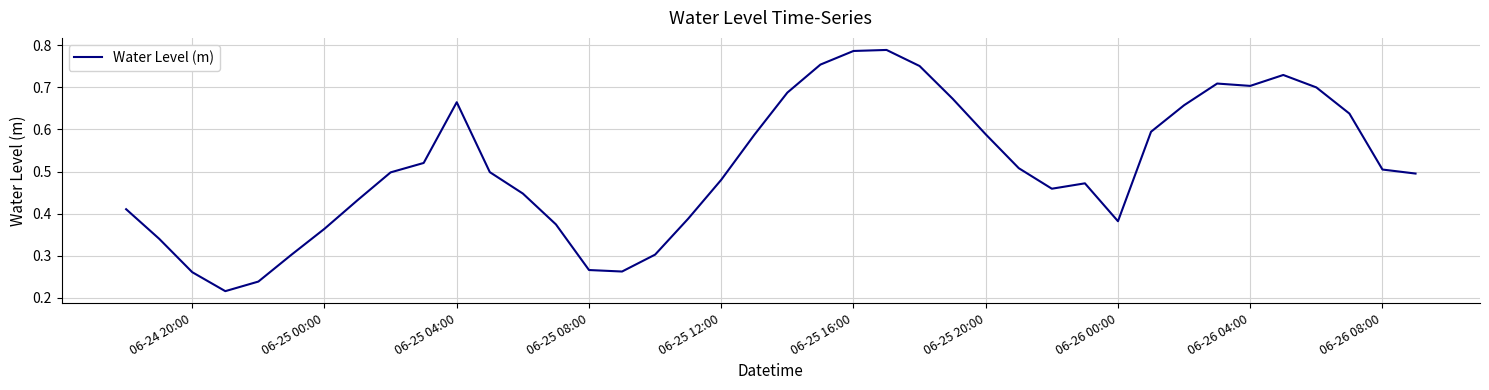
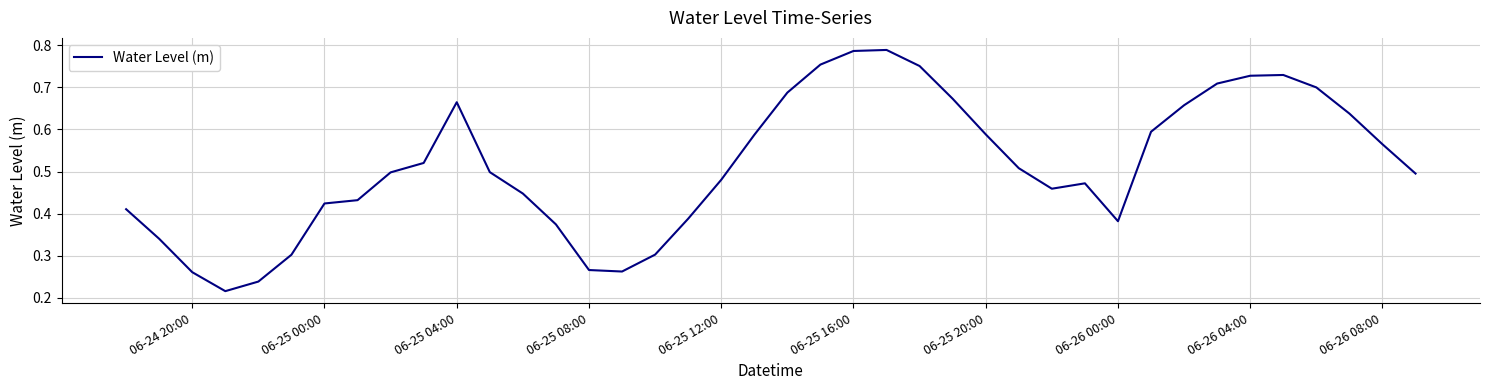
06-25 00:00: 0.36 -> 0.42
06-26 04:00: 0.70 -> 0.73
06-26 08:00: 0.50 -> 0.56
